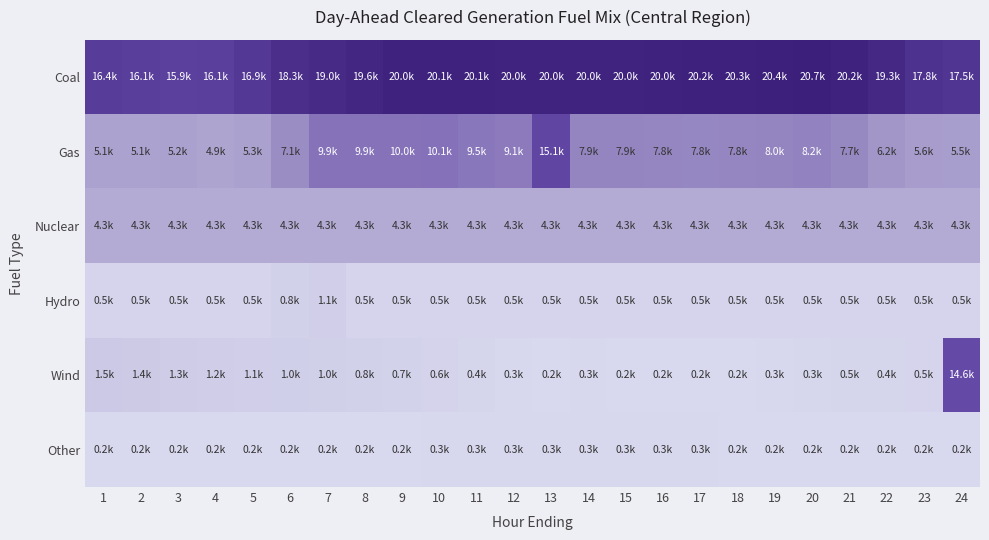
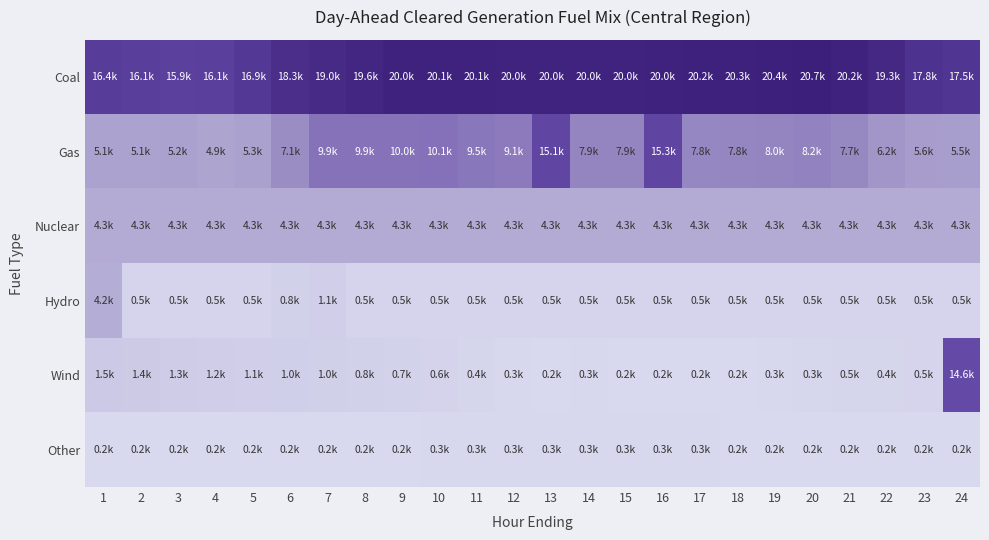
Gas, 16: 7.8k -> 15.3k
Hydro, 1: 0.5k -> 4.2k
